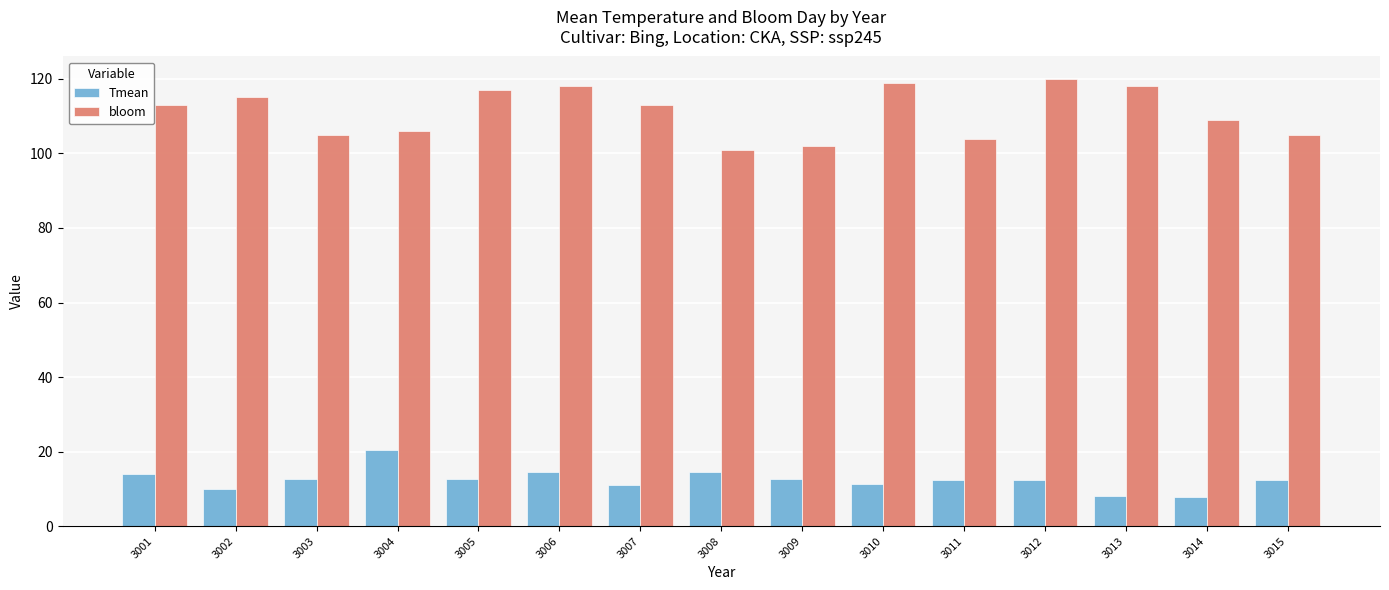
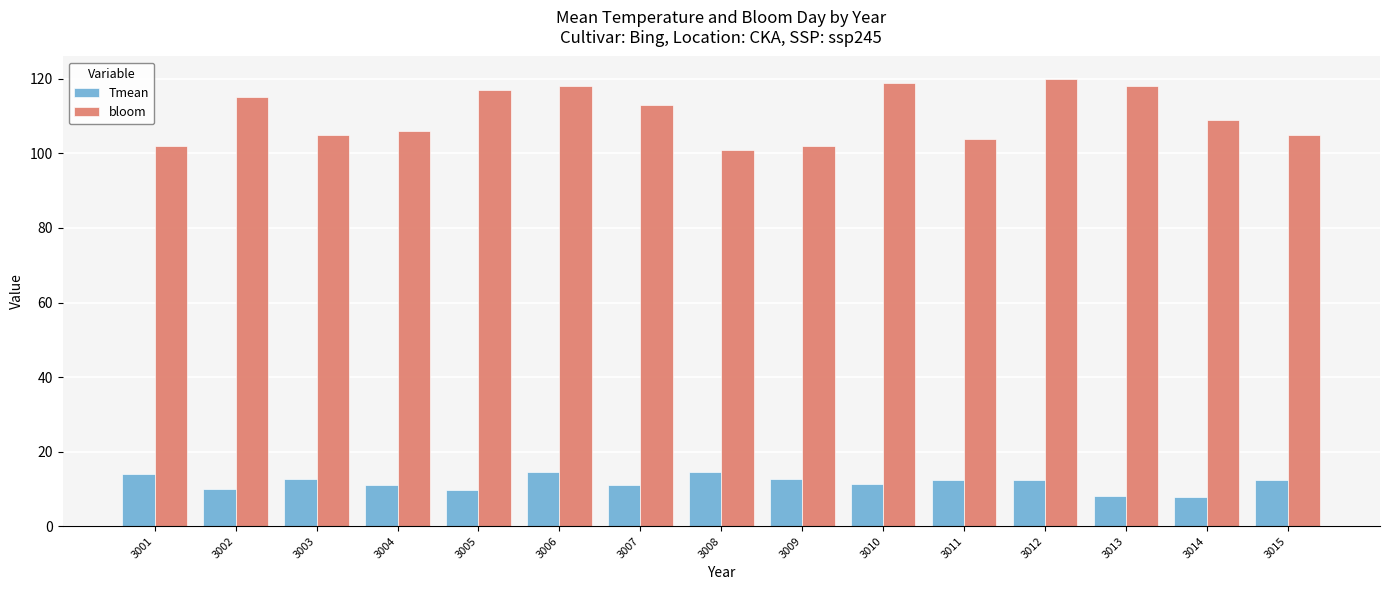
bloom, 3001: 113 -> 102
Tmean, 3004: 20 -> 11
Tmean, 3005: 13 -> 10
